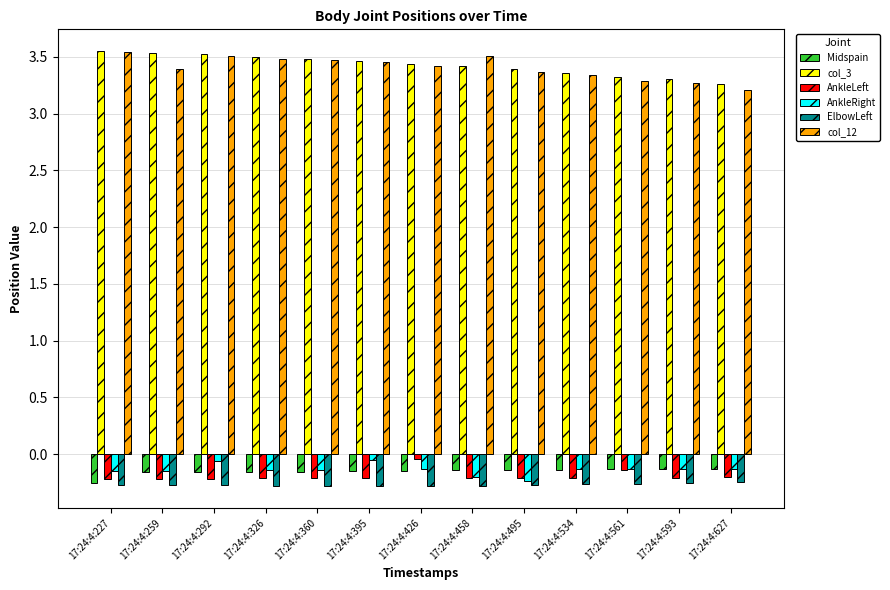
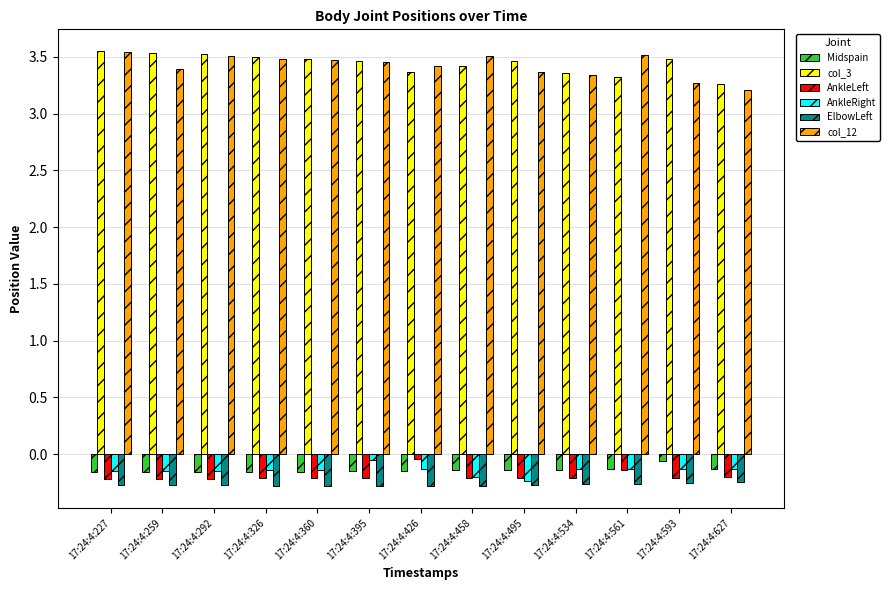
Midspain, 17:24:4:227: -0.26 -> -0.16
AnkleRight, 17:24:4:292: -0.06 -> -0.14
col_3, 17:24:4:426: 3.44 -> 3.37
col_3, 17:24:4:495: 3.39 -> 3.46
col_12, 17:24:4:561: 3.29 -> 3.51
Midspain, 17:24:4:593: -0.13 -> -0.06
col_3, 17:24:4:593: 3.30 -> 3.48
